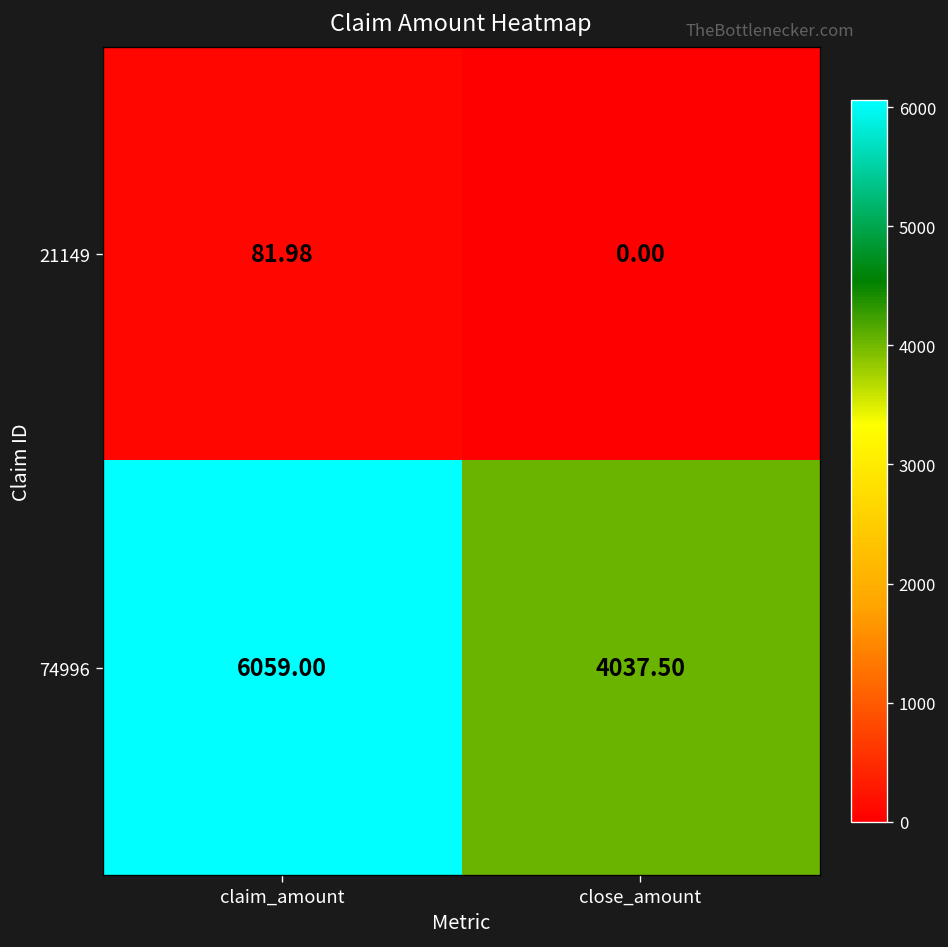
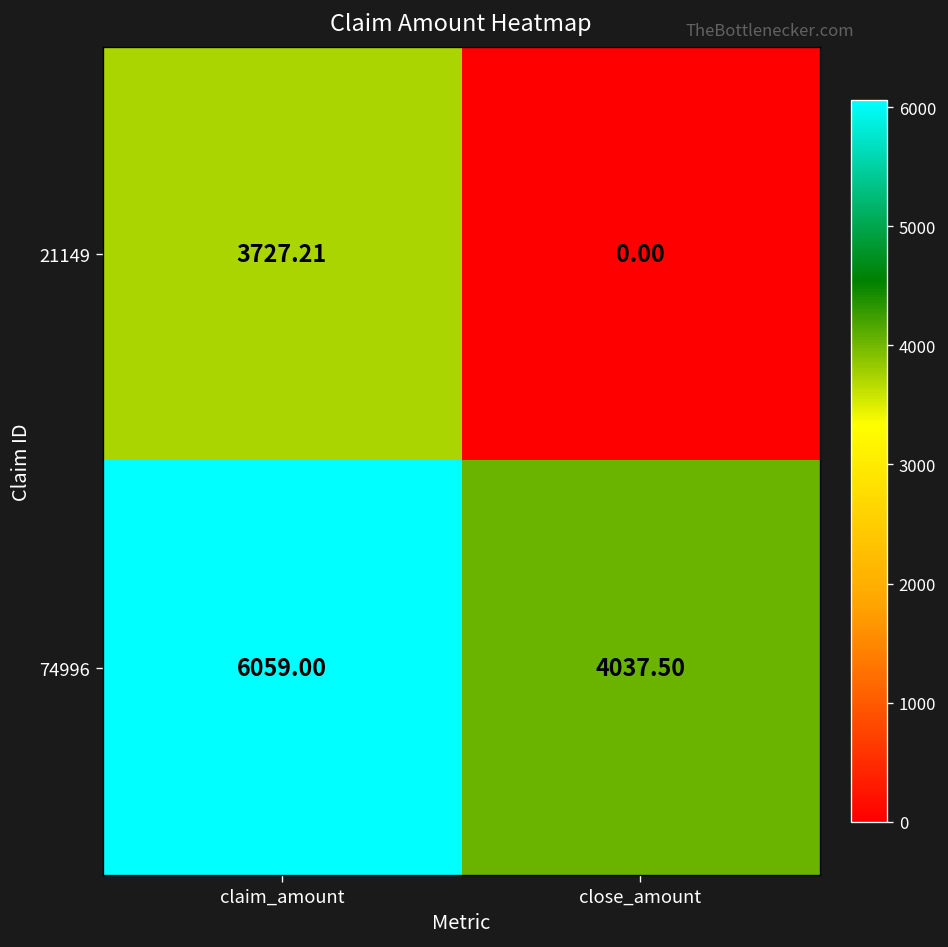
21149, claim_amount: 81.98 -> 3727.21
